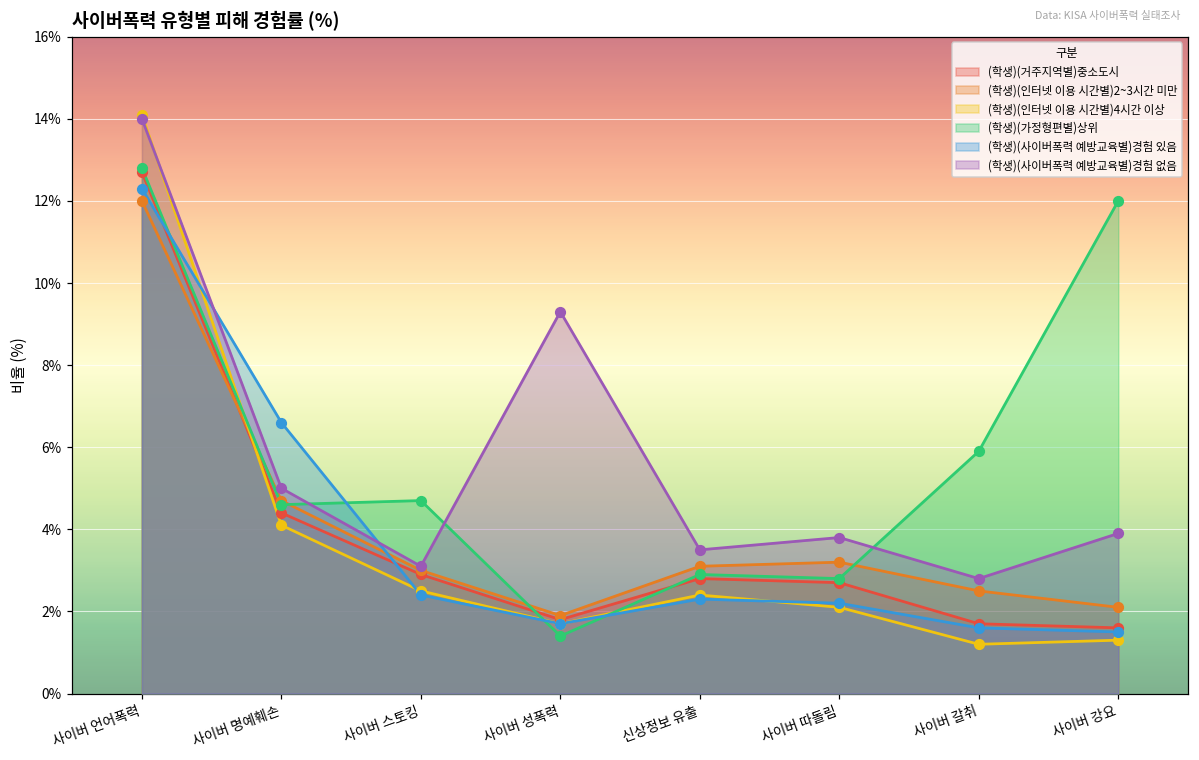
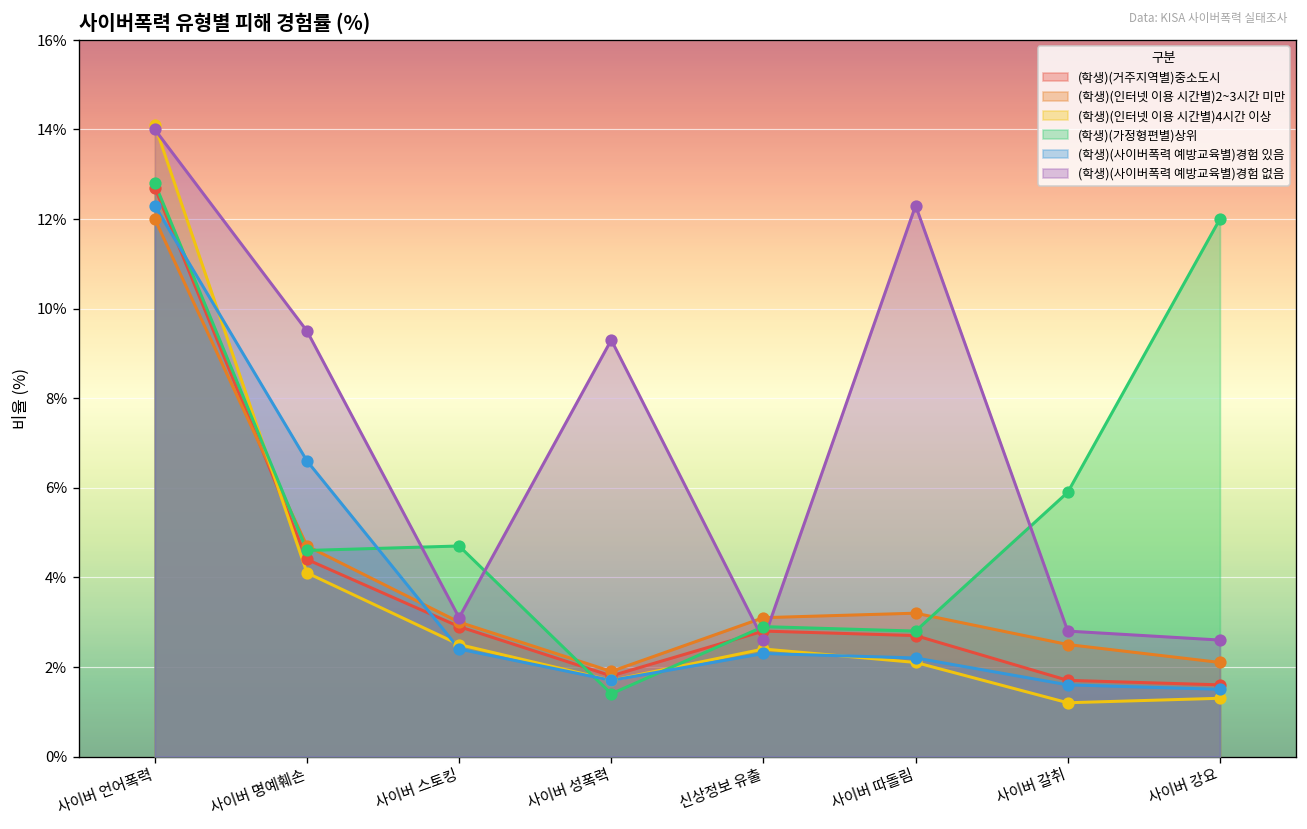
(학생)(사이버폭력 예방교육별)경험 없음, 사이버 명예훼손: 5.0% -> 9.5%
(학생)(사이버폭력 예방교육별)경험 없음, 신상정보 유출: 3.5% -> 2.6%
(학생)(사이버폭력 예방교육별)경험 없음, 사이버 따돌림: 3.8% -> 12.3%
(학생)(사이버폭력 예방교육별)경험 없음, 사이버 강요: 3.9% -> 2.6%
